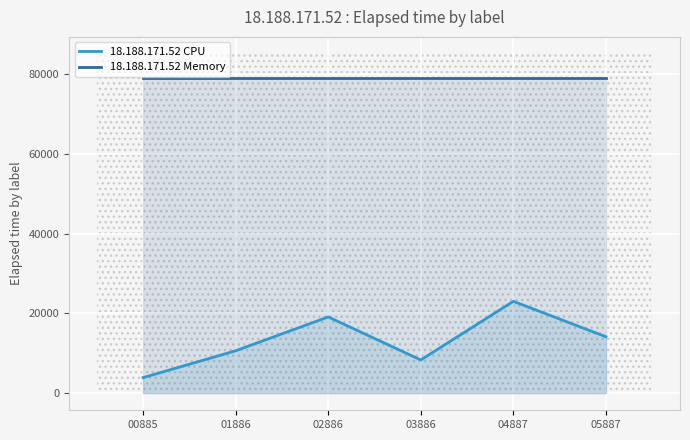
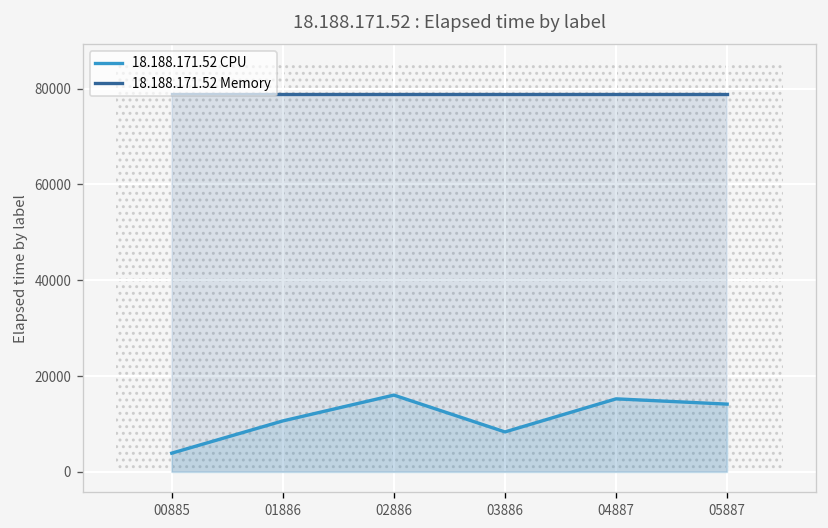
18.188.171.52 CPU, 02886: 19000 -> 16000
18.188.171.52 CPU, 04887: 23000 -> 15000
